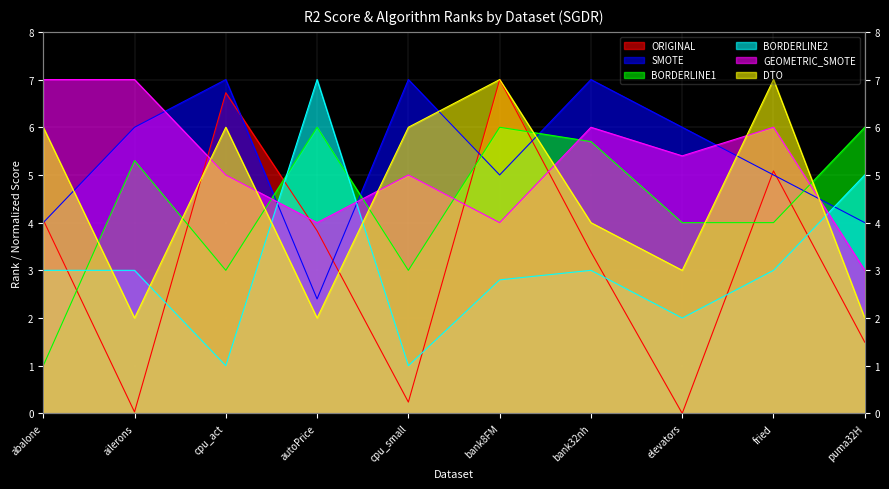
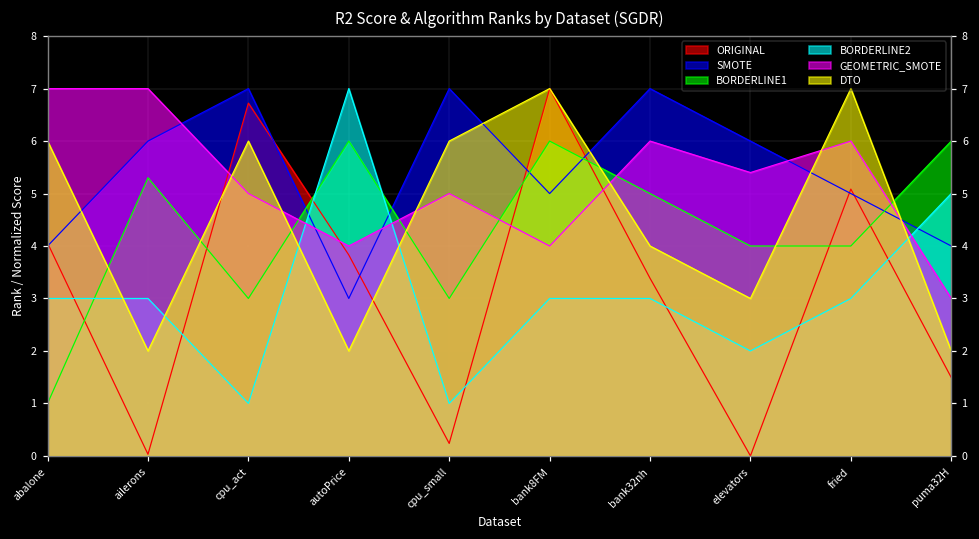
SMOTE, autoPrice: 2.4 -> 3.0
BORDERLINE2, bank8FM: 2.8 -> 3.0
BORDERLINE1, bank32nh: 5.7 -> 5.0
